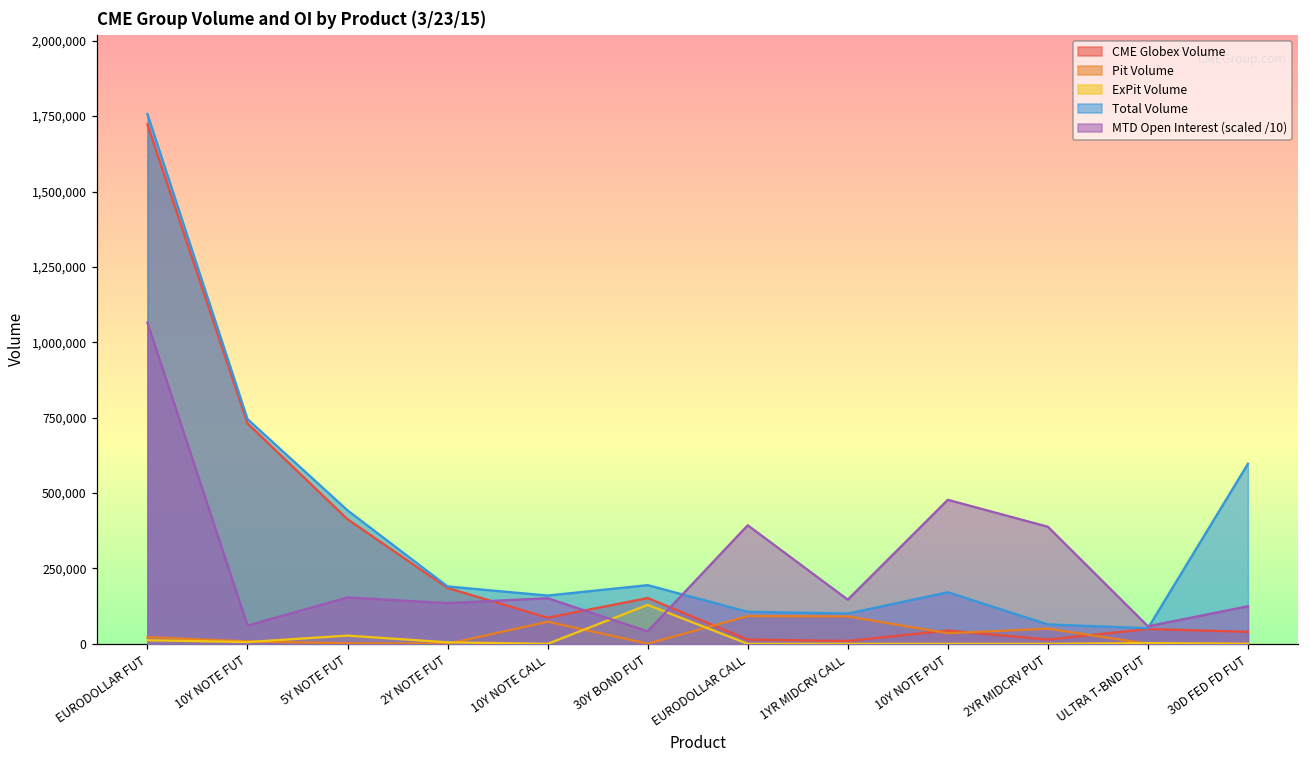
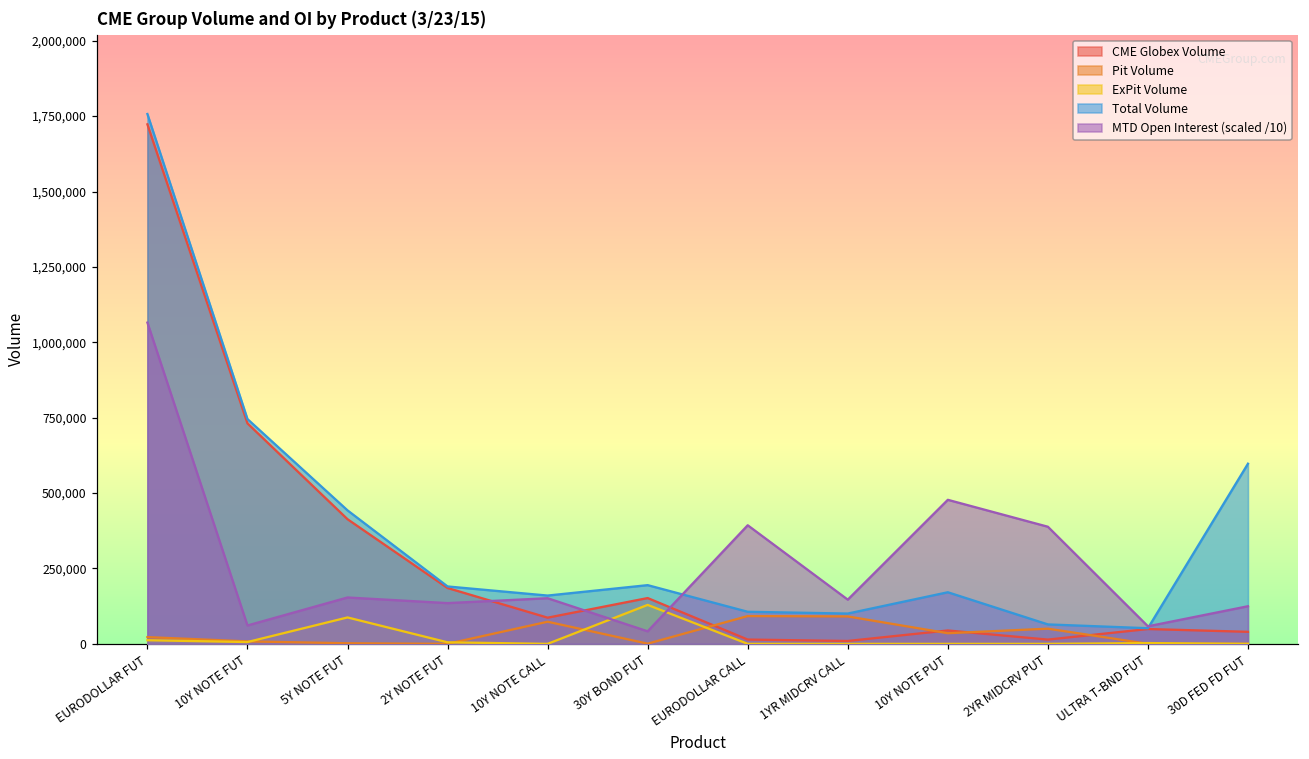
ExPit Volume, 5Y NOTE FUT: 30,000 -> 90,000
